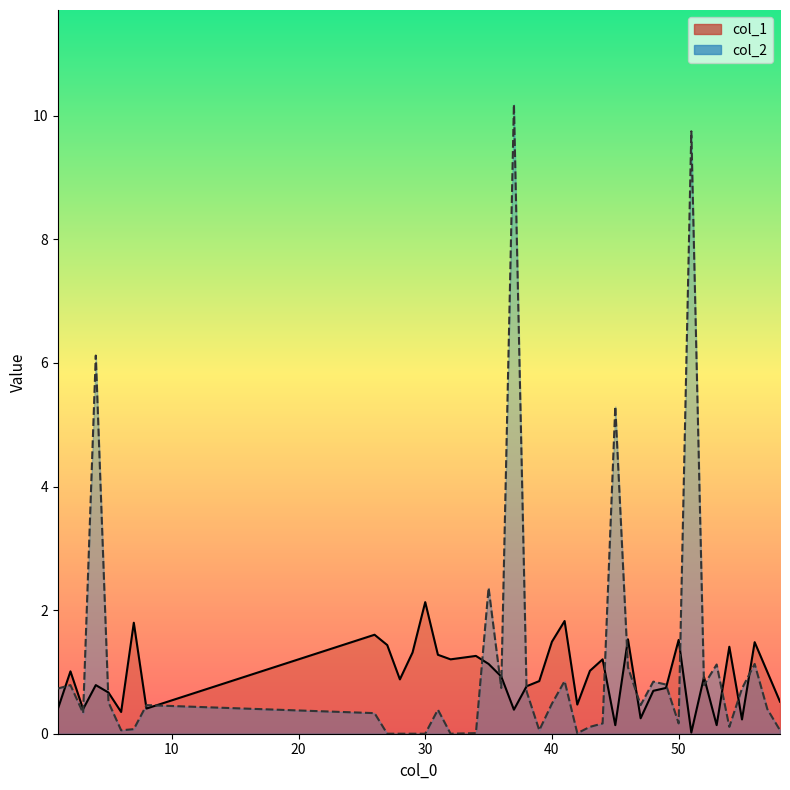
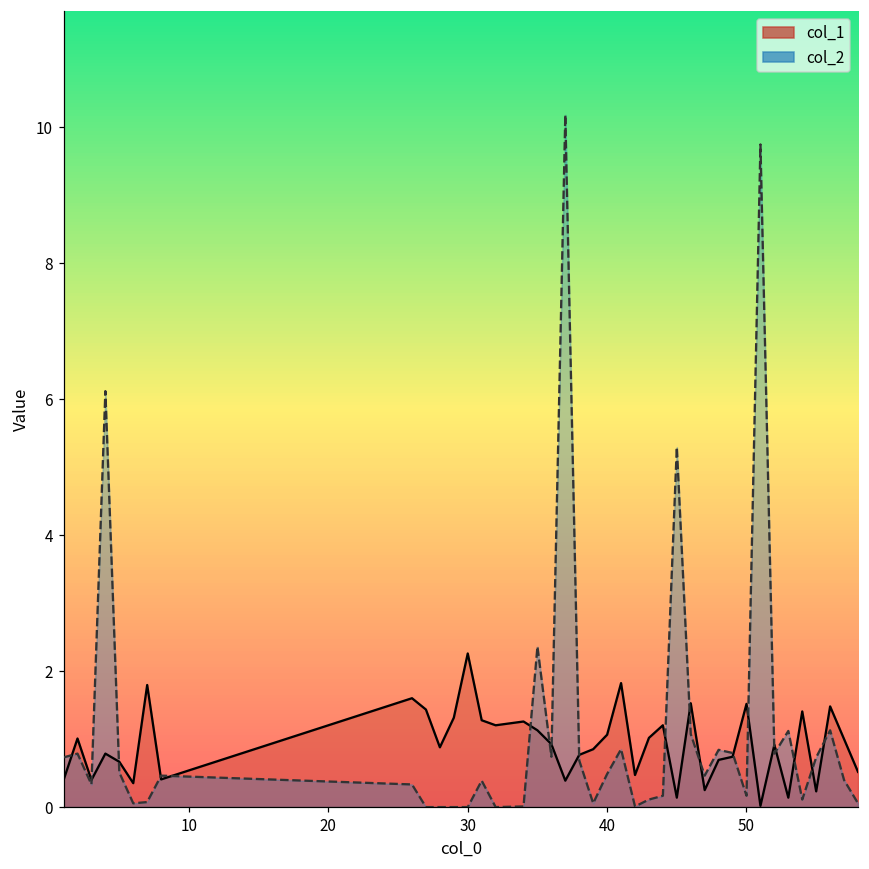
col_1, 30: 2.1 -> 2.3
col_1, 40: 1.5 -> 1.1
